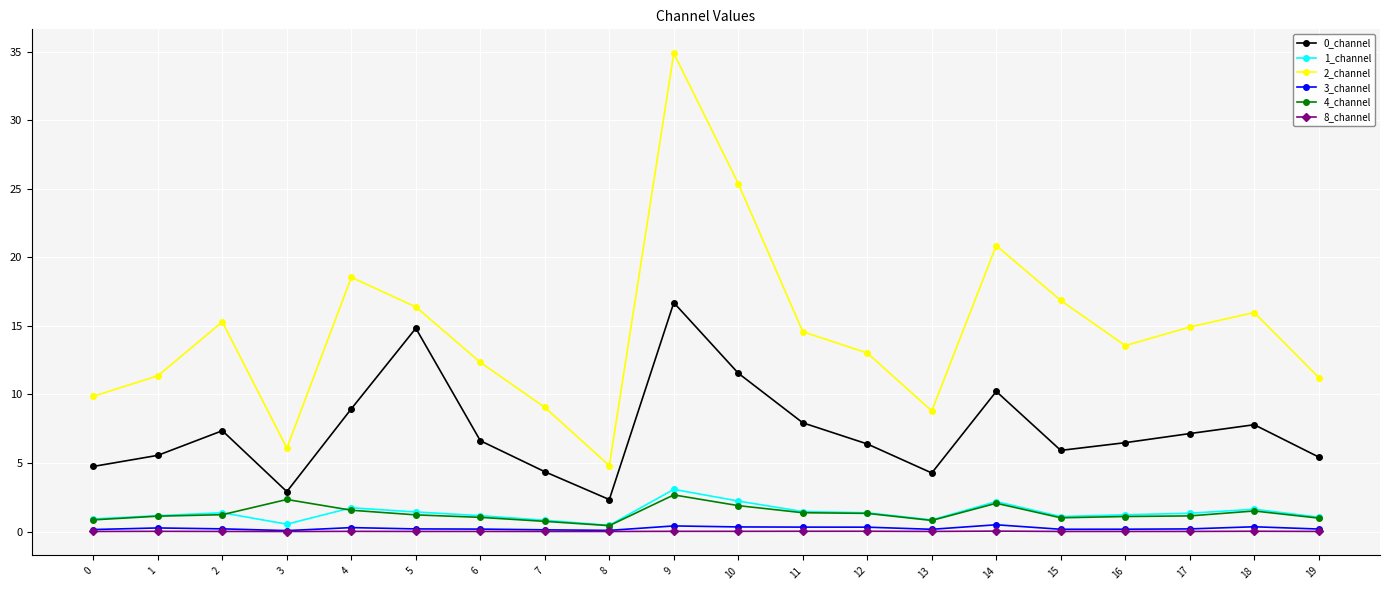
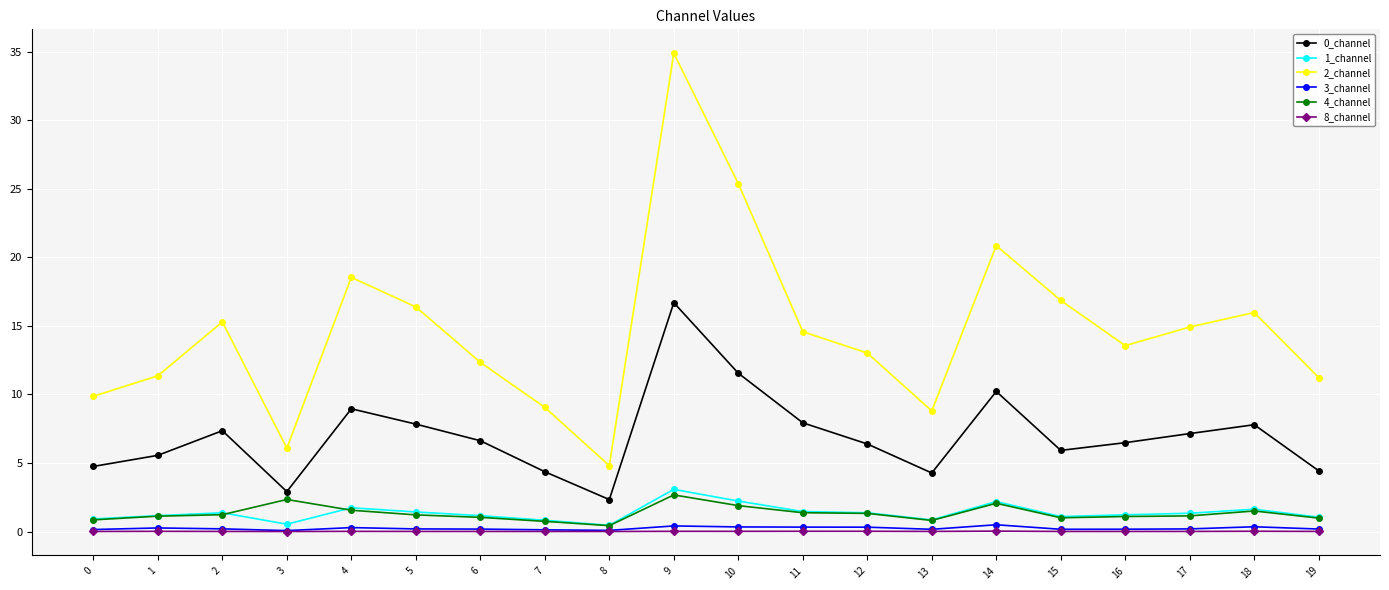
0_channel, 5: 14.8 -> 7.8
0_channel, 19: 5.4 -> 4.4
